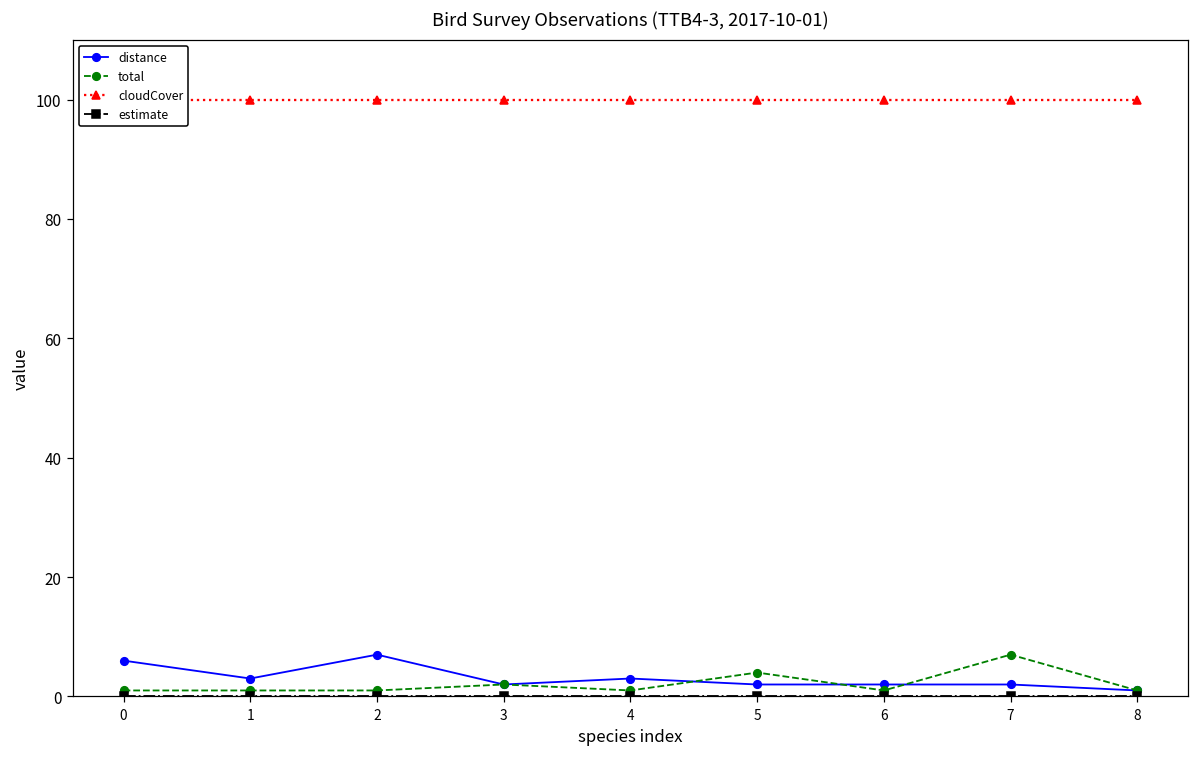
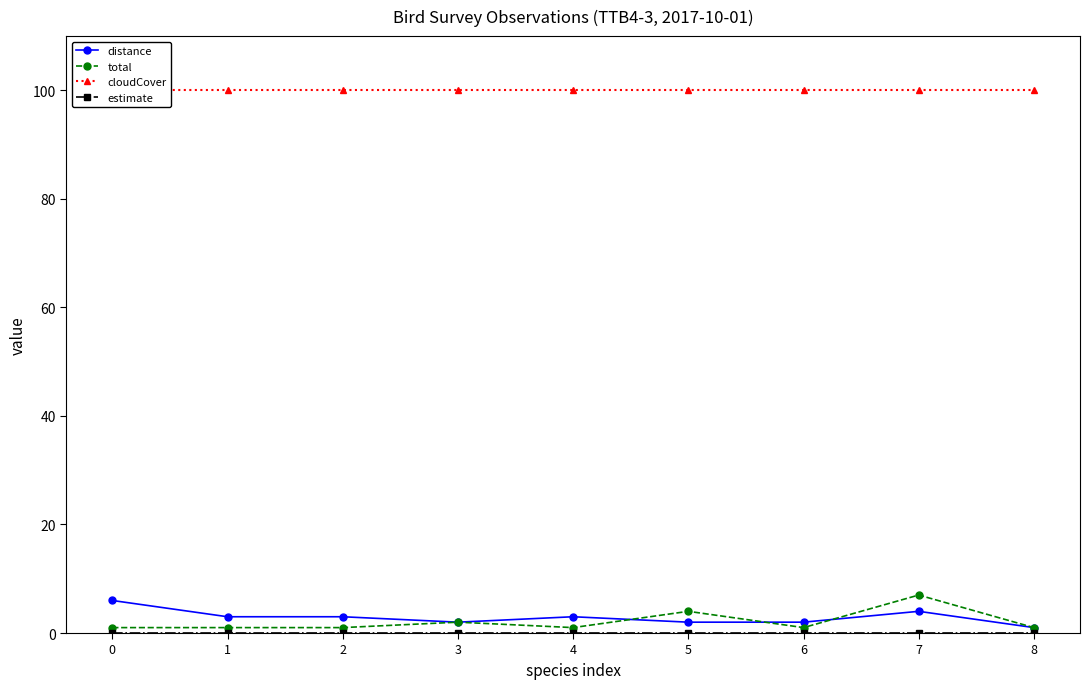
distance, 2: 7 -> 3
distance, 7: 2 -> 4
